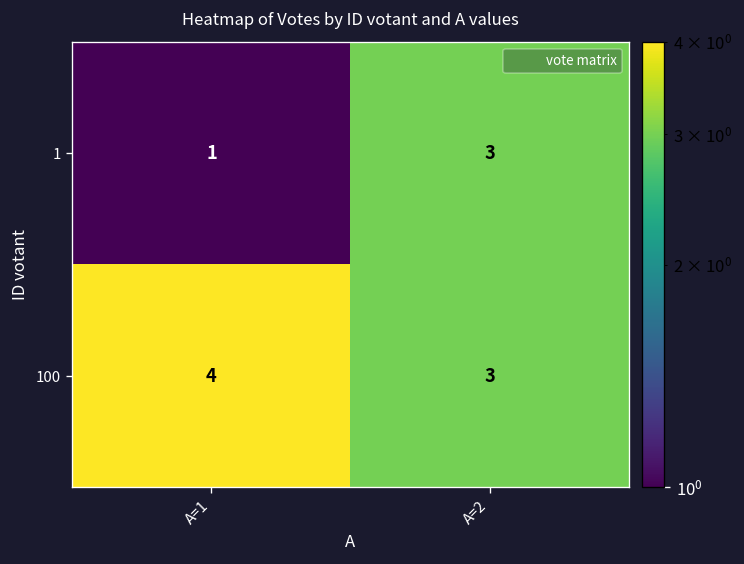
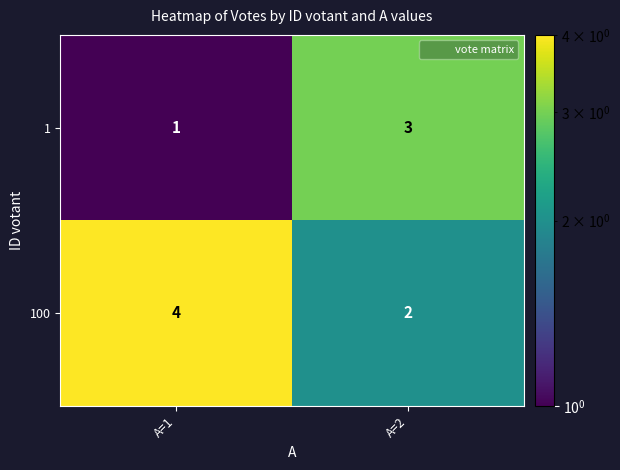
100, A=2: 3 -> 2
